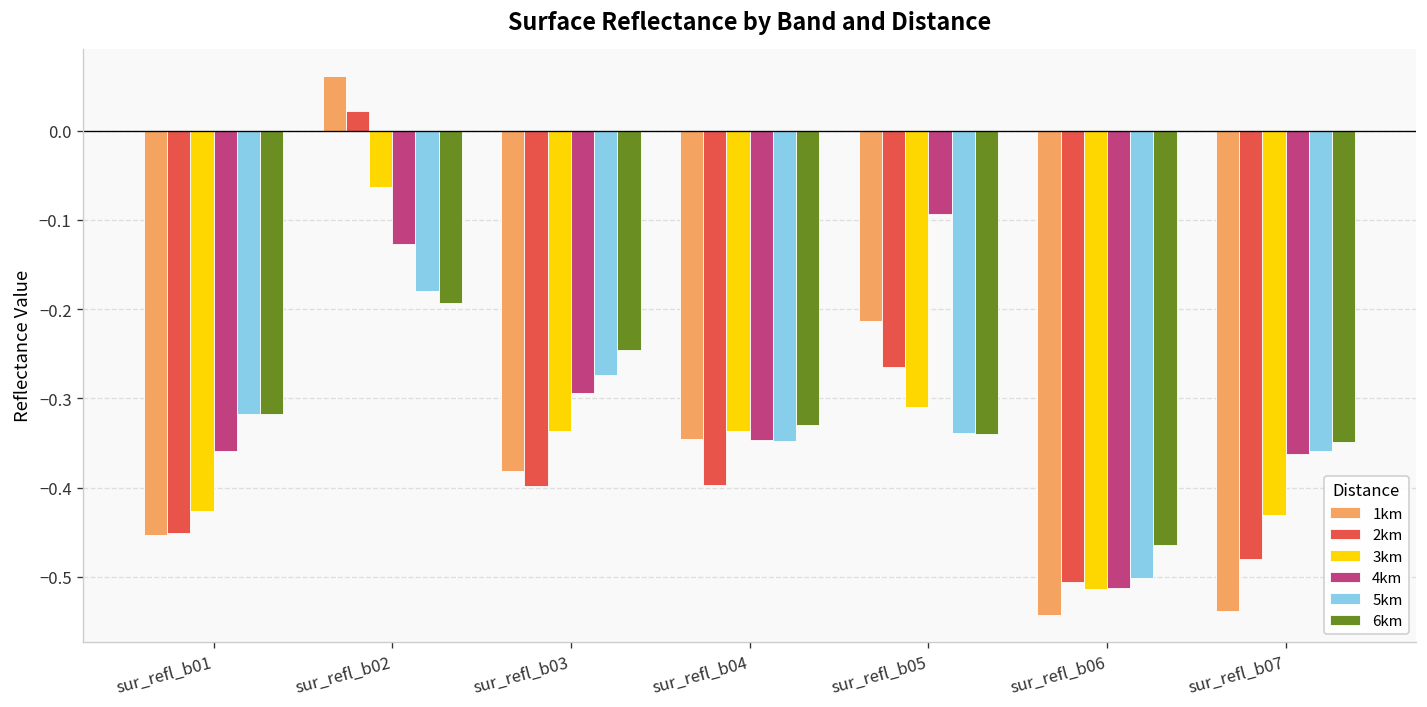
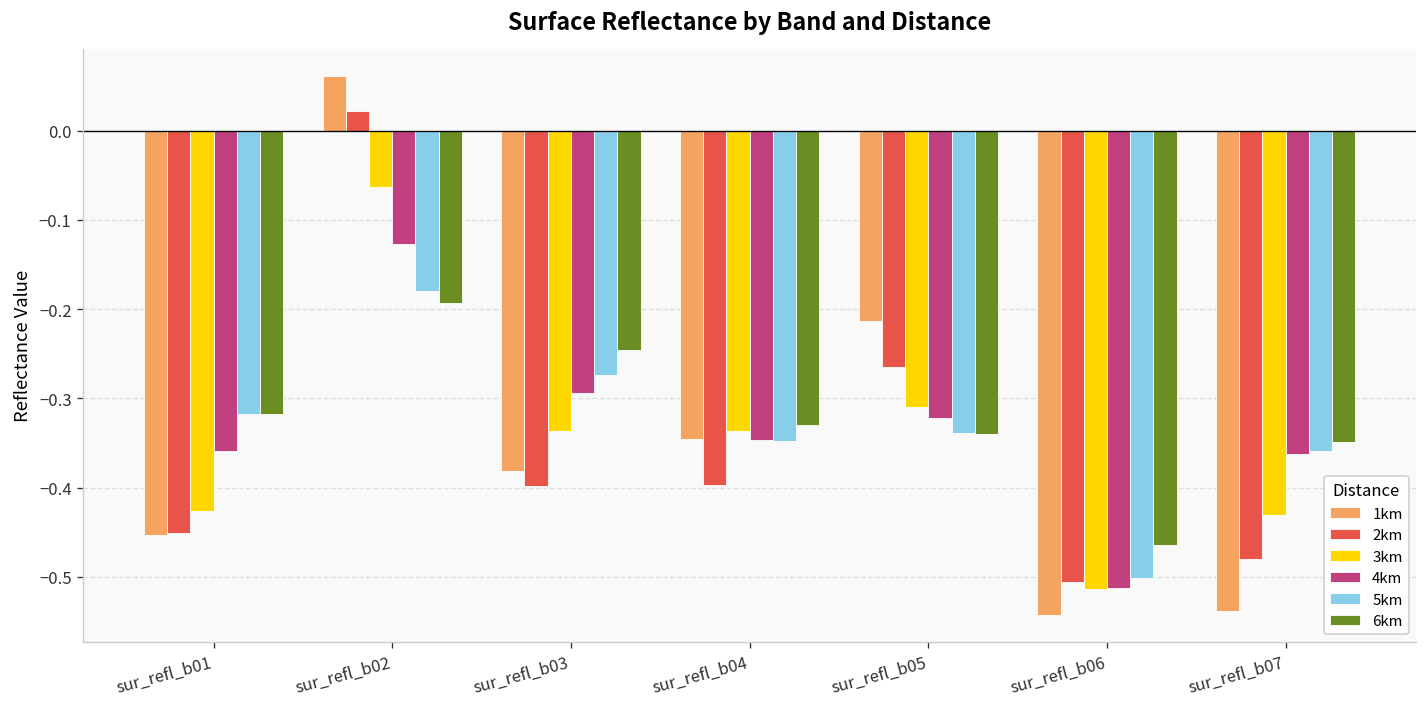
4km, sur_refl_b05: -0.09 -> -0.32
